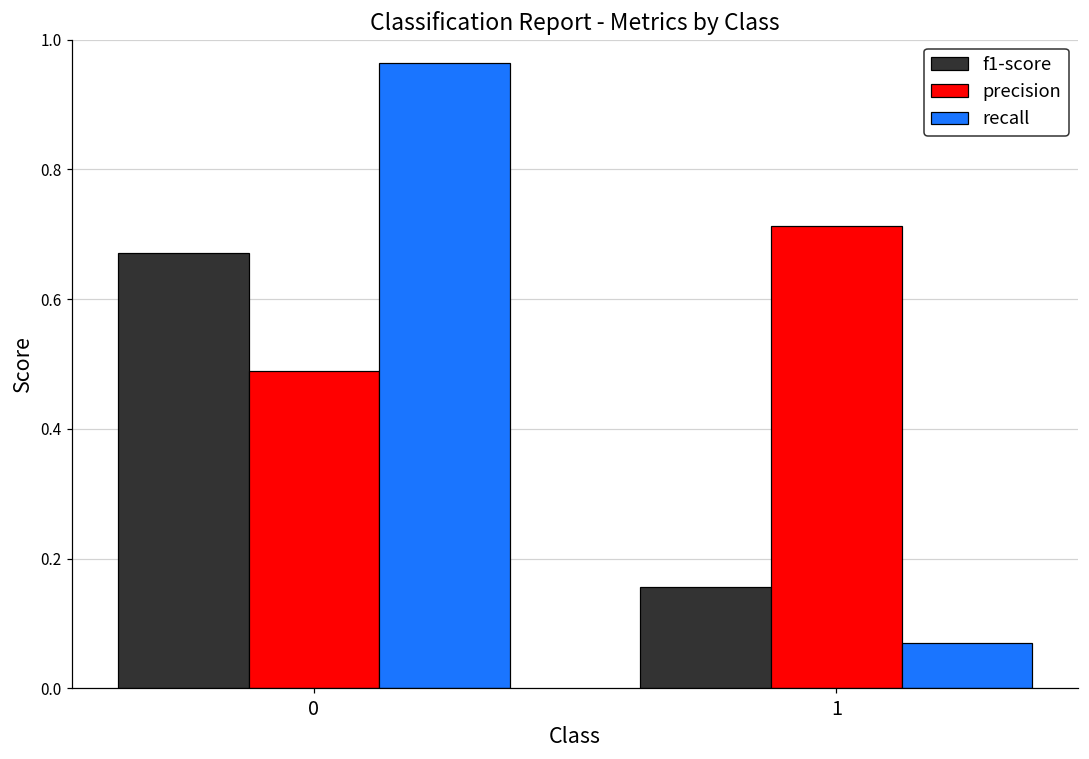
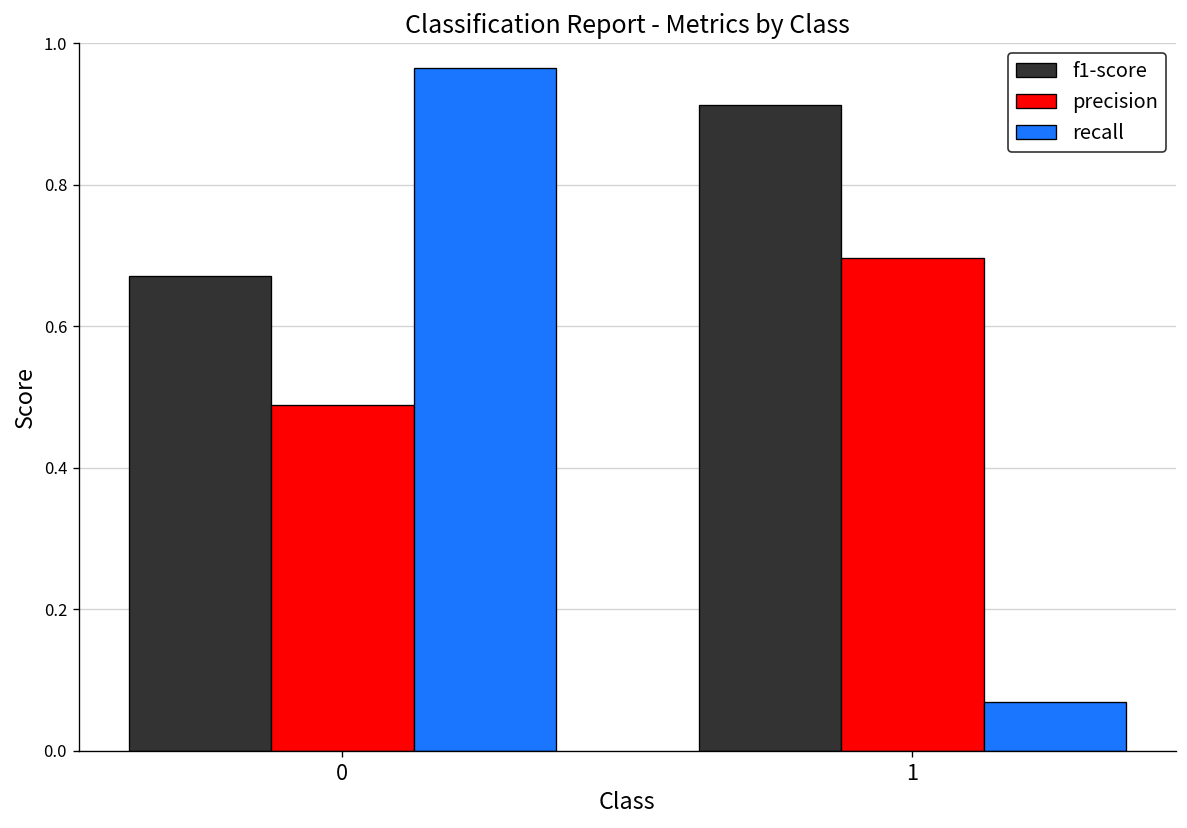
f1-score, 1: 0.16 -> 0.91
precision, 1: 0.71 -> 0.70
